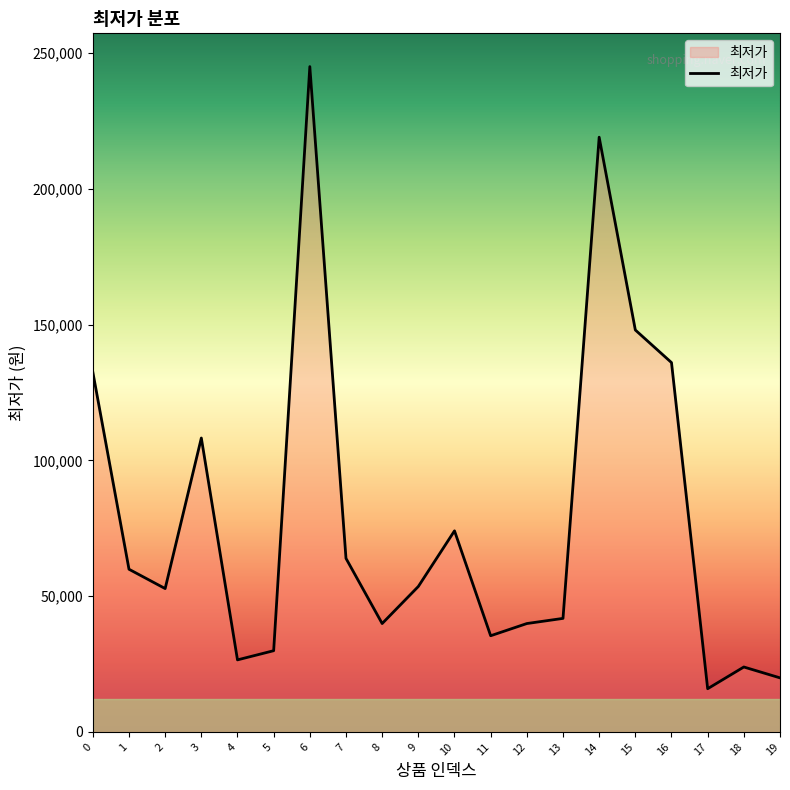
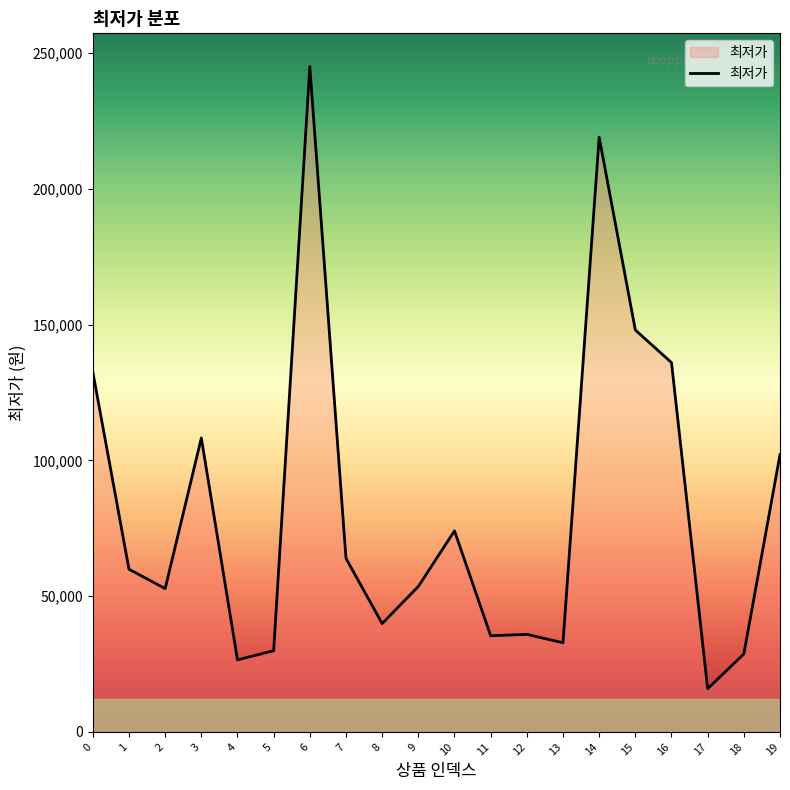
12: 40,000 -> 36,000
13: 42,000 -> 33,000
18: 24,000 -> 29,000
19: 20,000 -> 102,000
